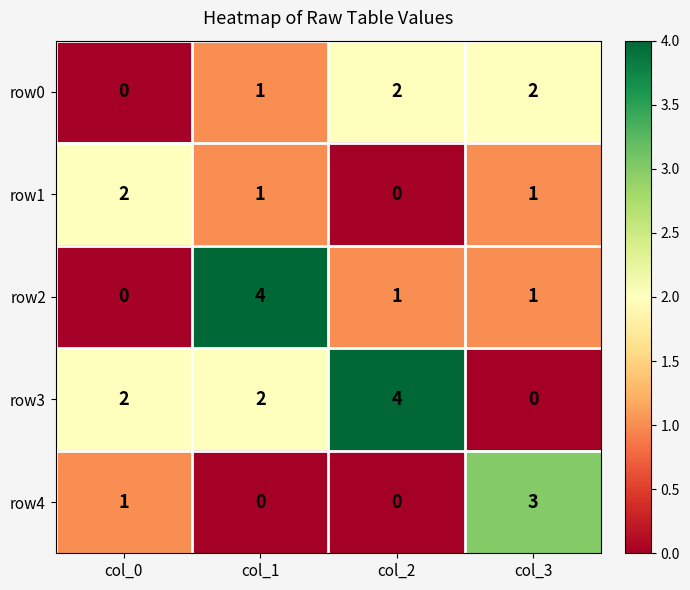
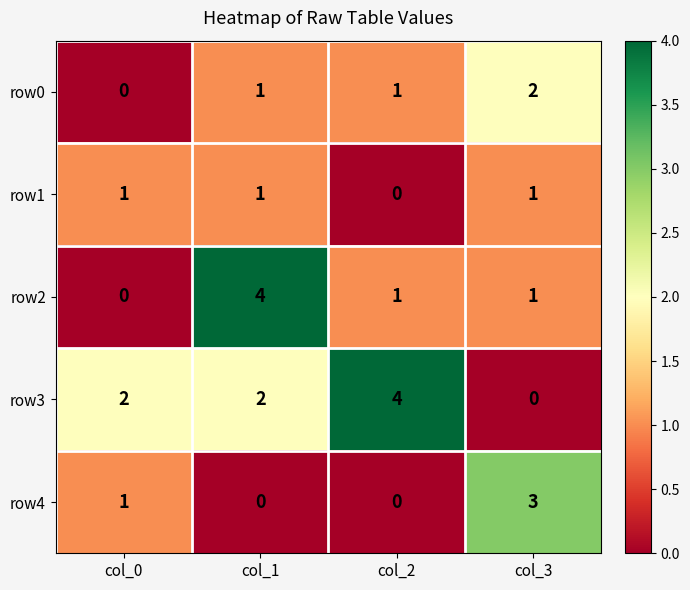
row0, col_2: 2 -> 1
row1, col_0: 2 -> 1
